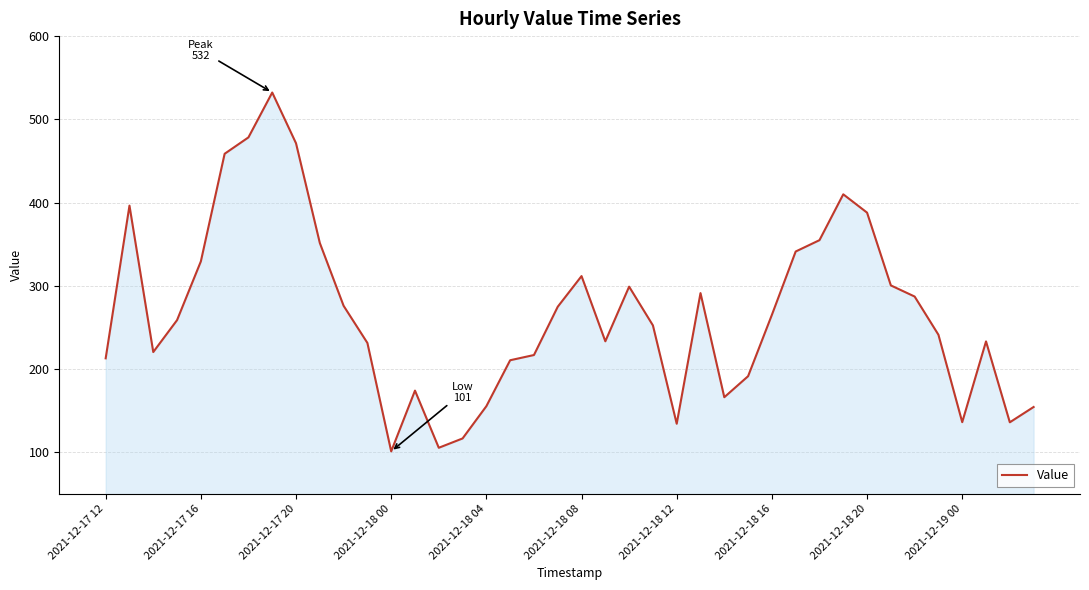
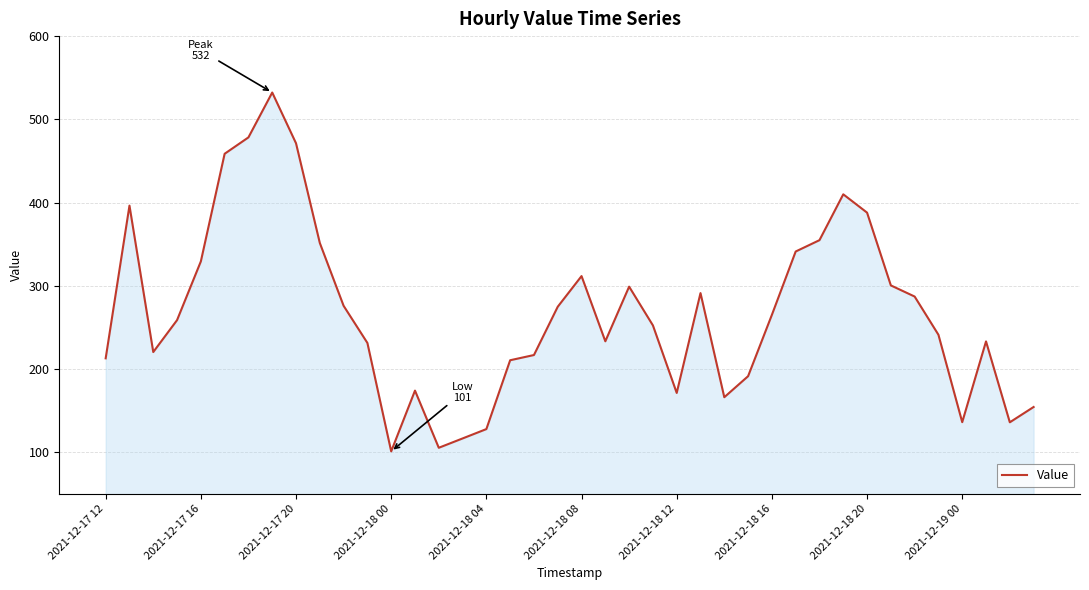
2021-12-18 04: 160 -> 130
2021-12-18 12: 130 -> 170
